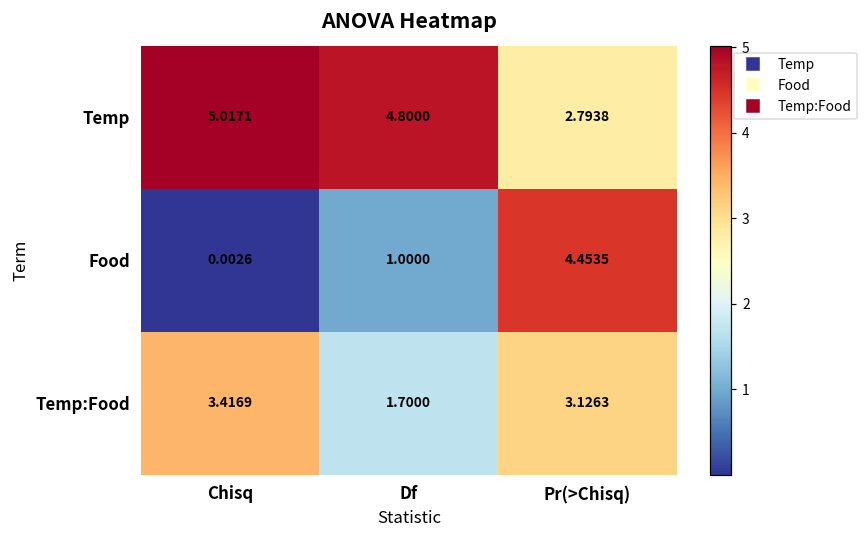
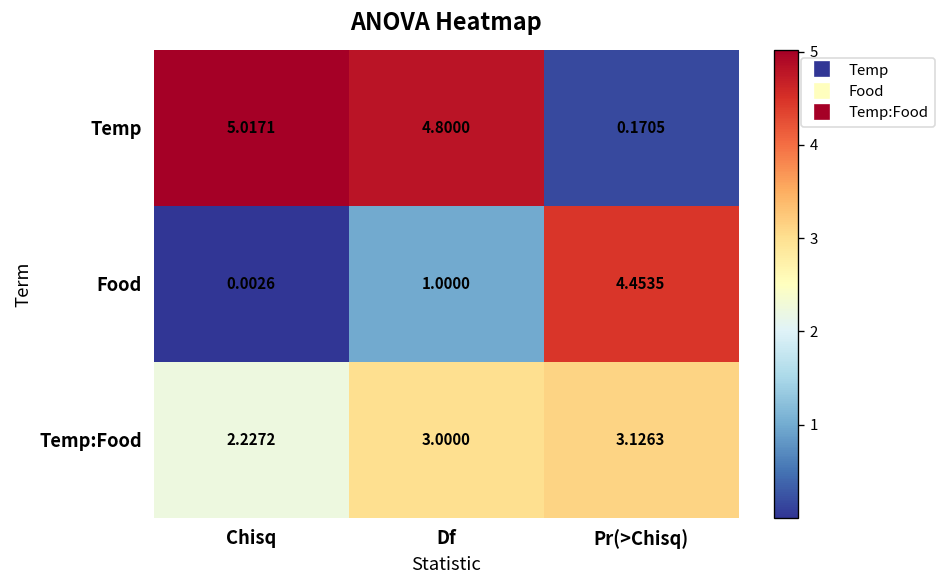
Temp, Pr(>Chisq): 2.7938 -> 0.1705
Temp:Food, Chisq: 3.4169 -> 2.2272
Temp:Food, Df: 1.7000 -> 3.0000
